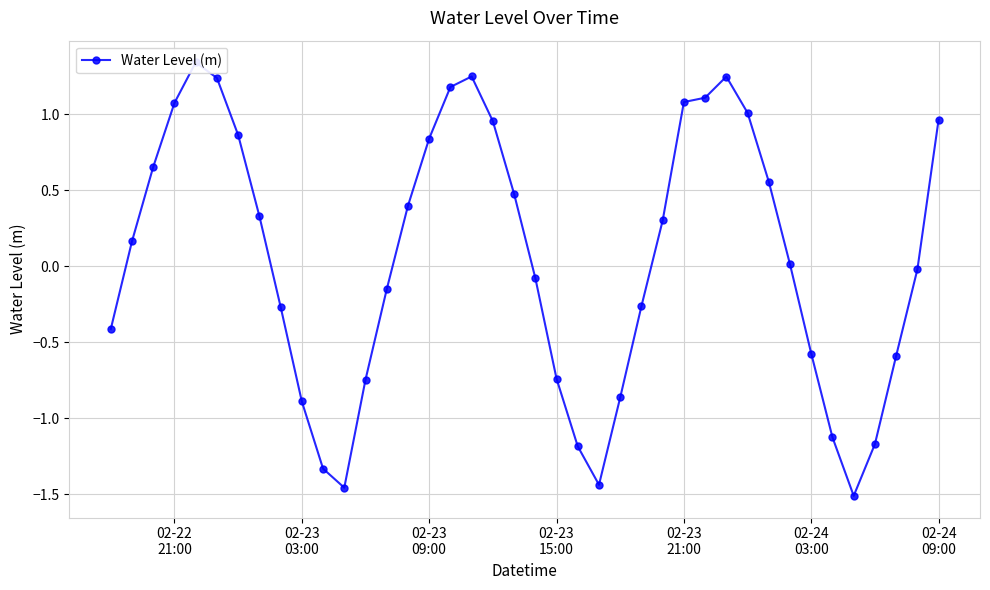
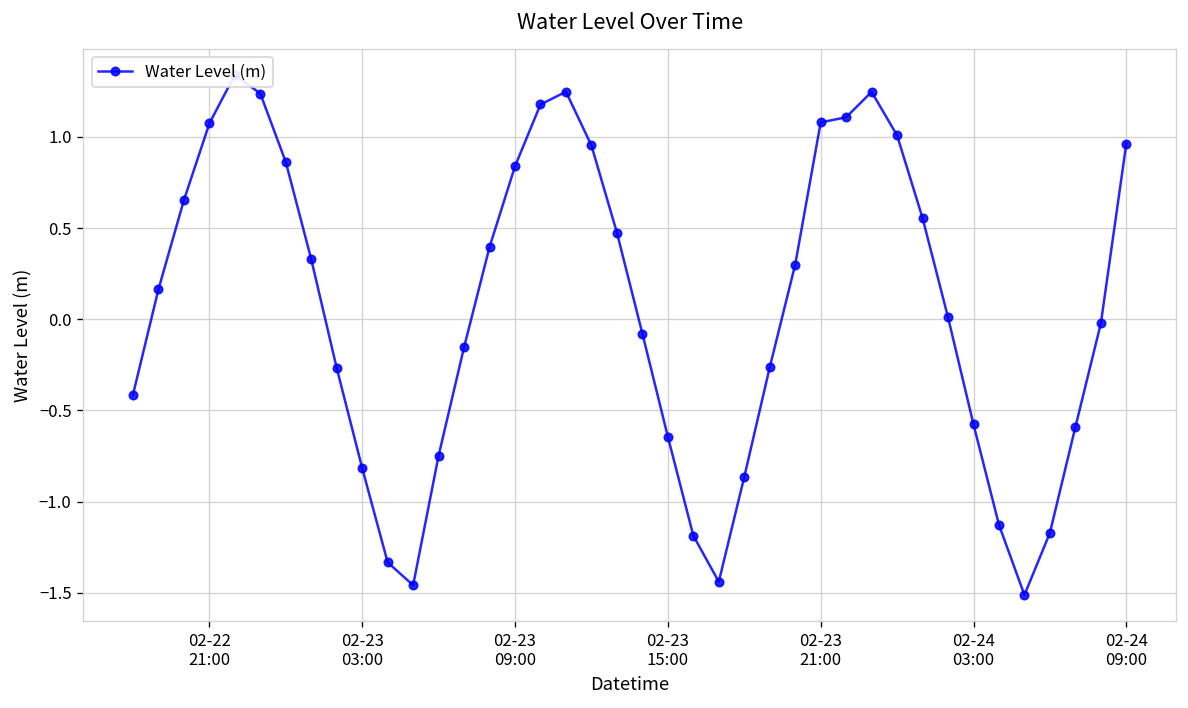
02-23 03:00: -0.89 -> -0.82
02-23 15:00: -0.74 -> -0.64
